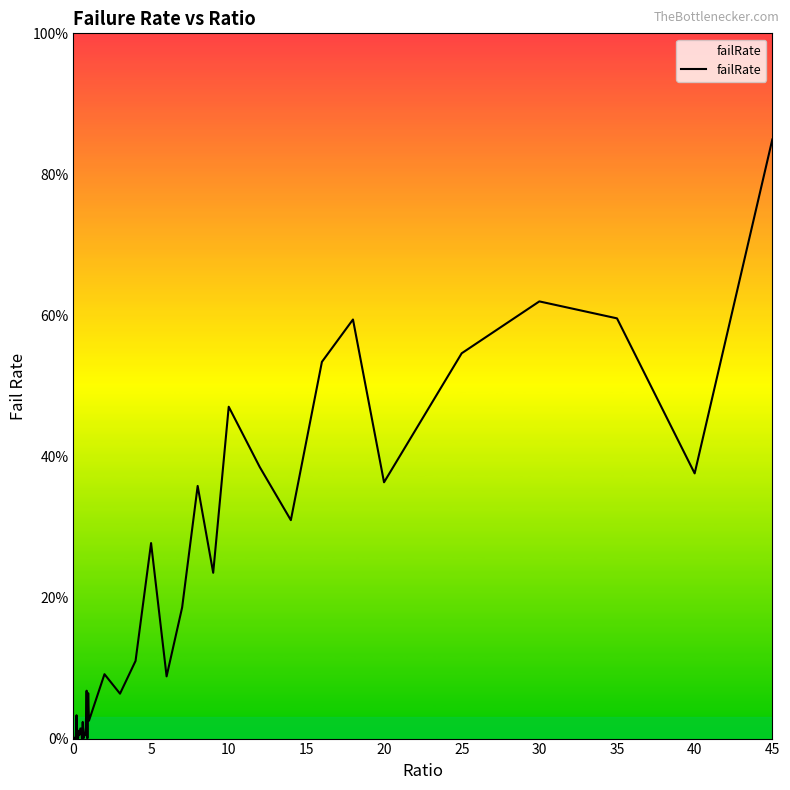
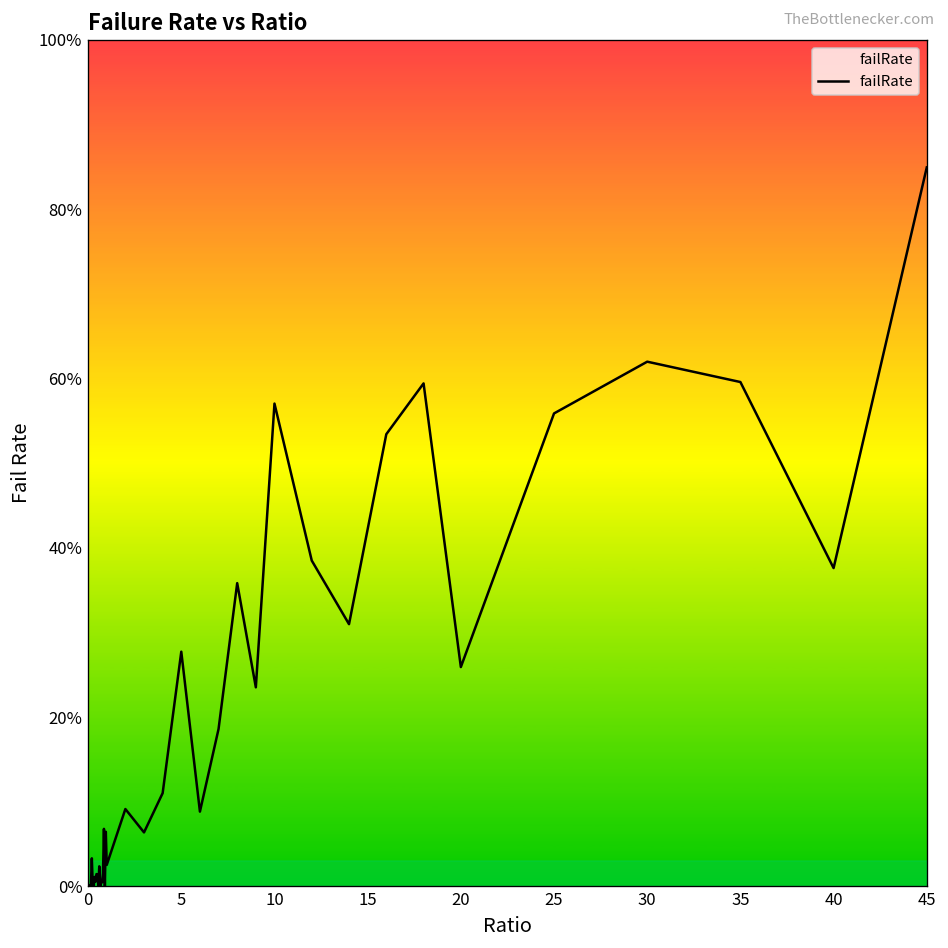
10: 47% -> 57%
20: 36% -> 26%
25: 55% -> 56%
